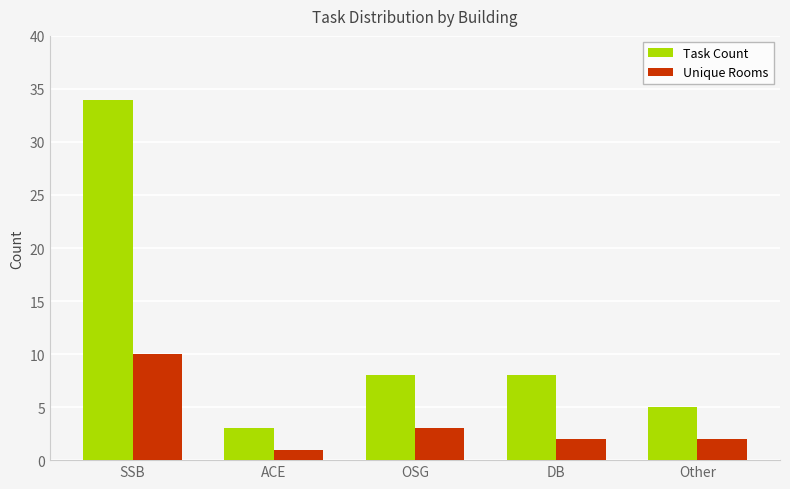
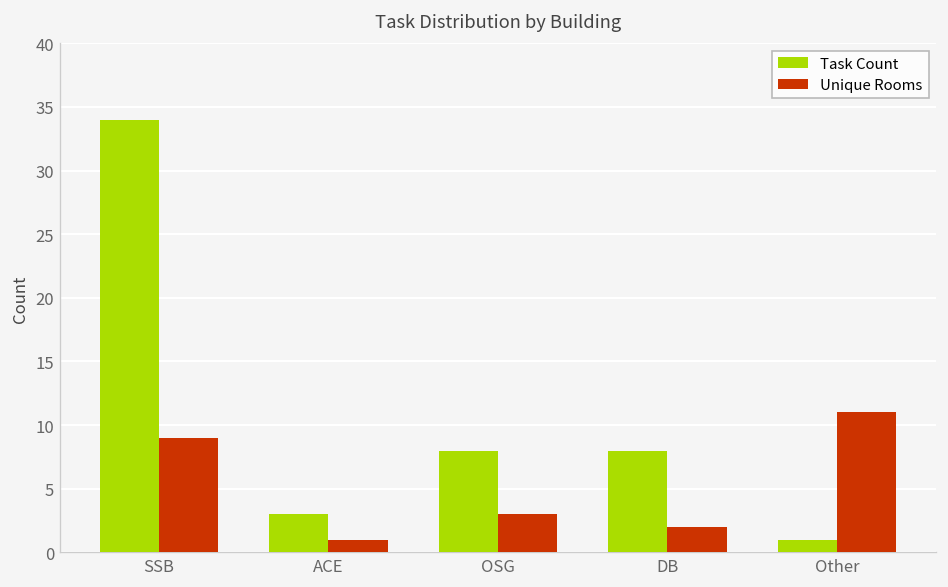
Unique Rooms, SSB: 10 -> 9
Task Count, Other: 5 -> 1
Unique Rooms, Other: 2 -> 11
